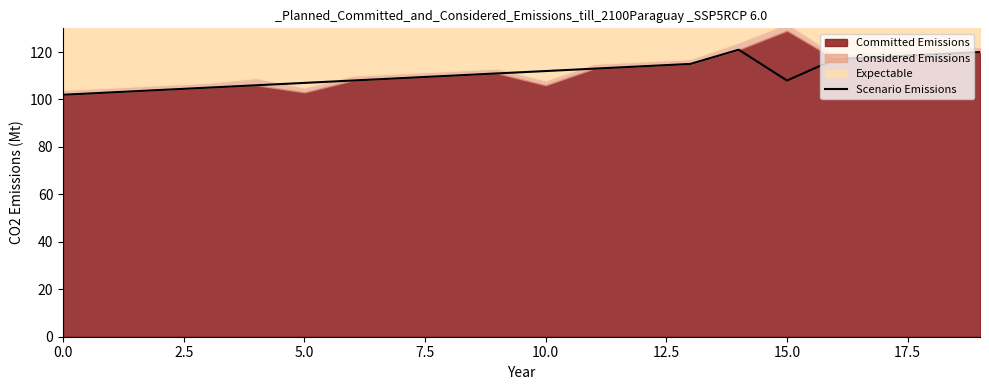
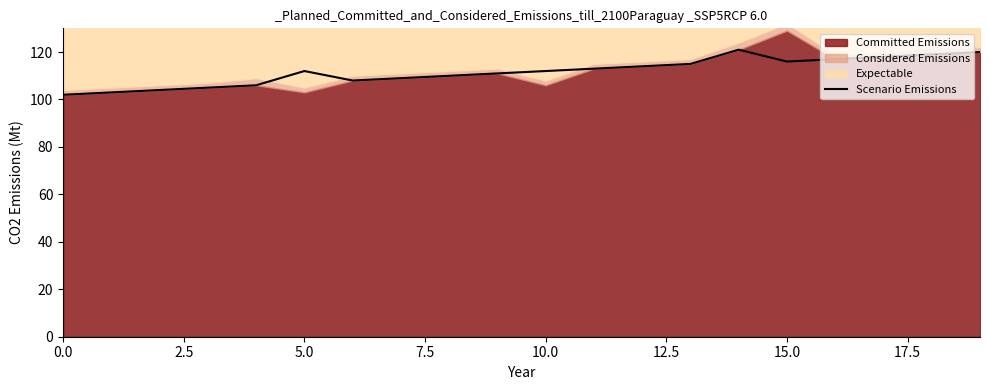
Scenario Emissions, 5.0: 107 -> 112
Scenario Emissions, 15.0: 108 -> 116
